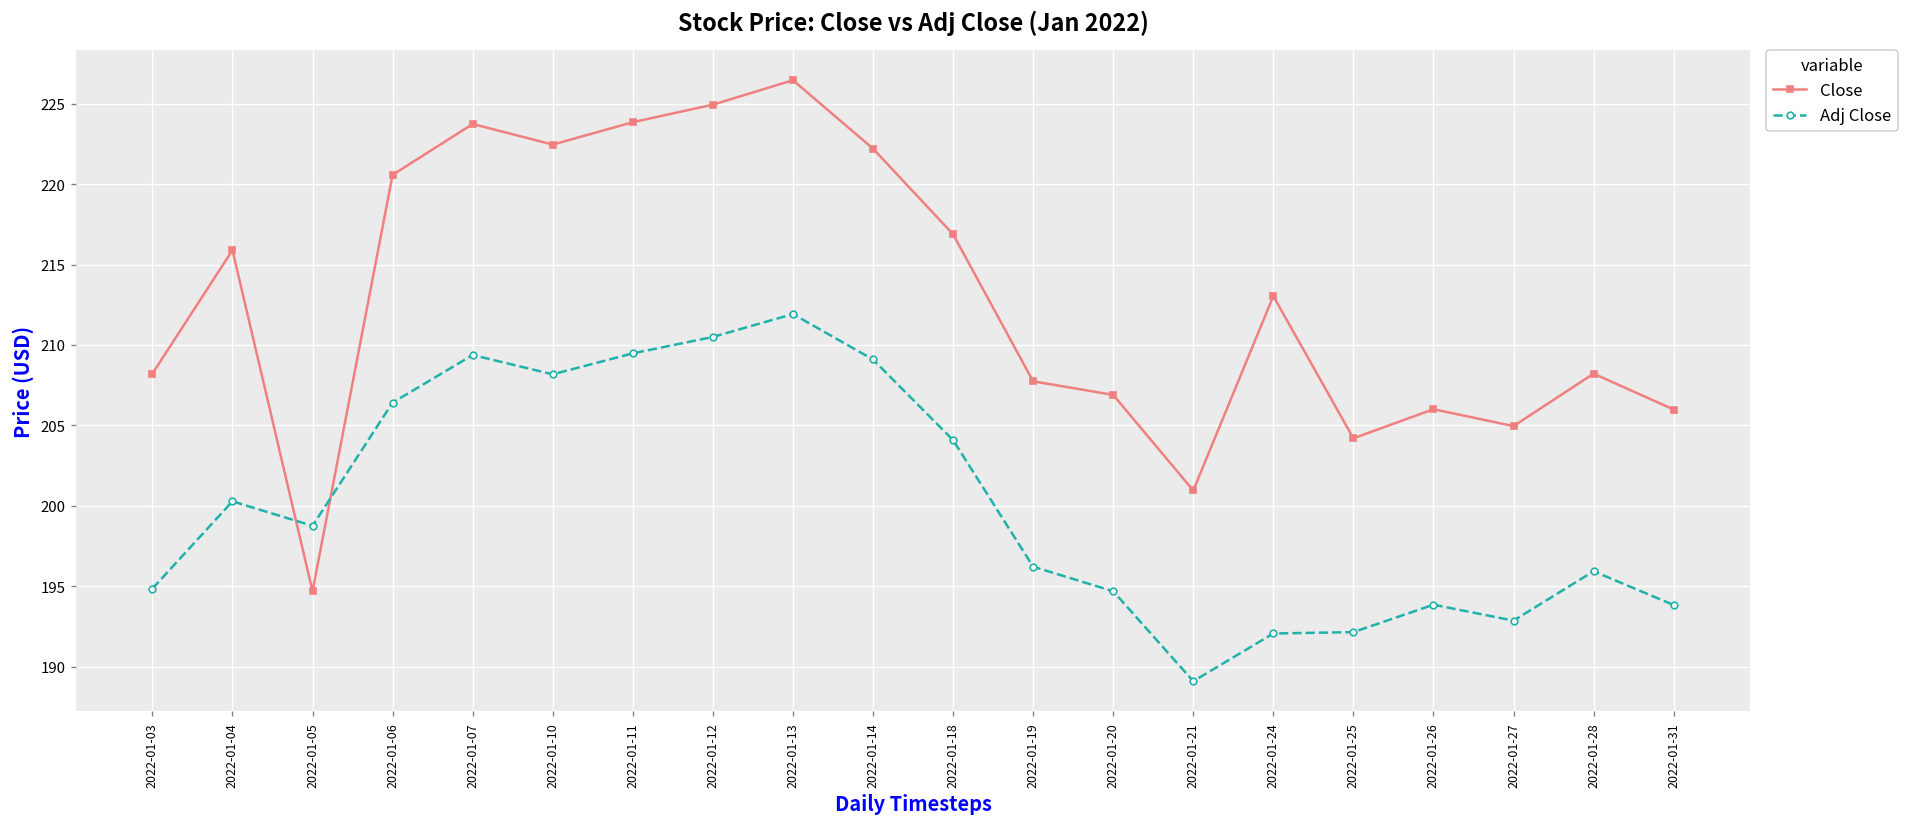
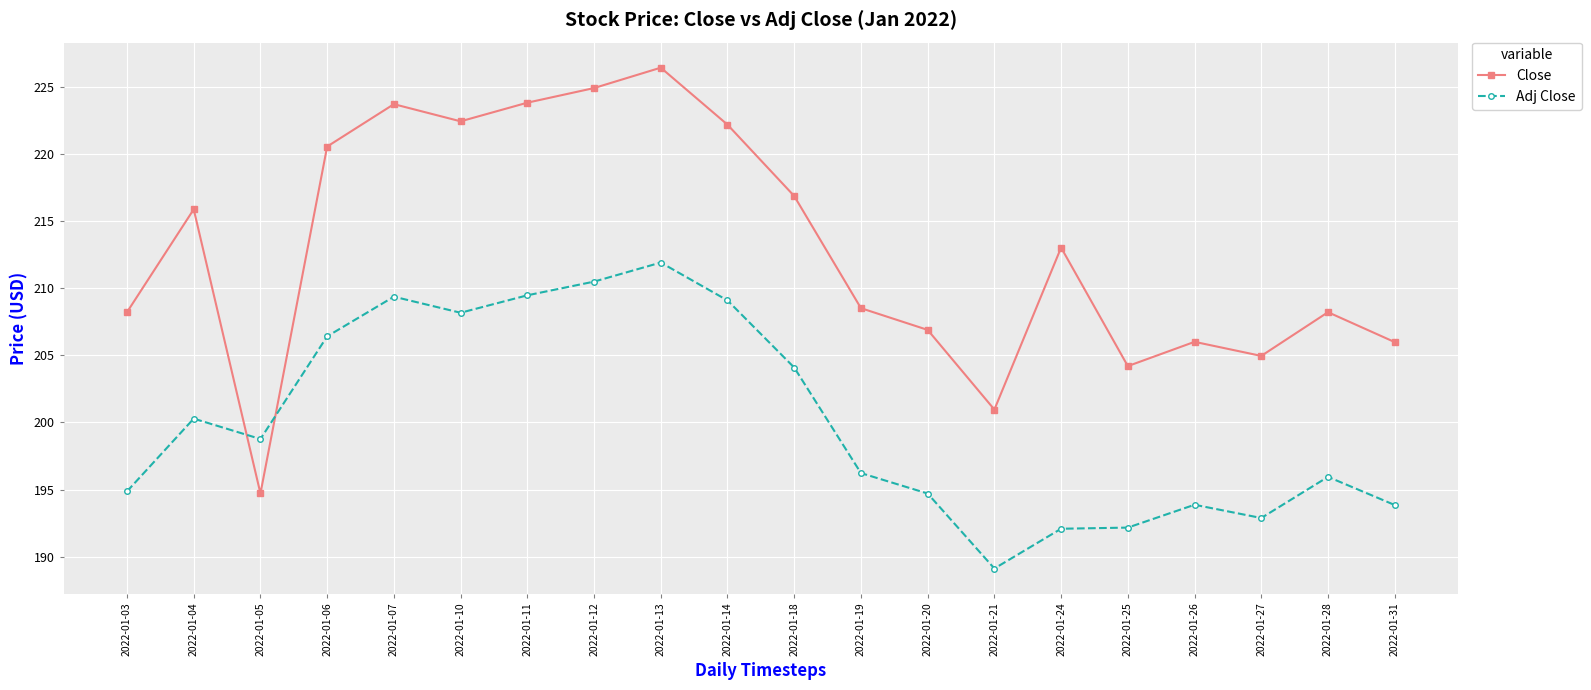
Close, 2022-01-19: 207.7 -> 208.5
